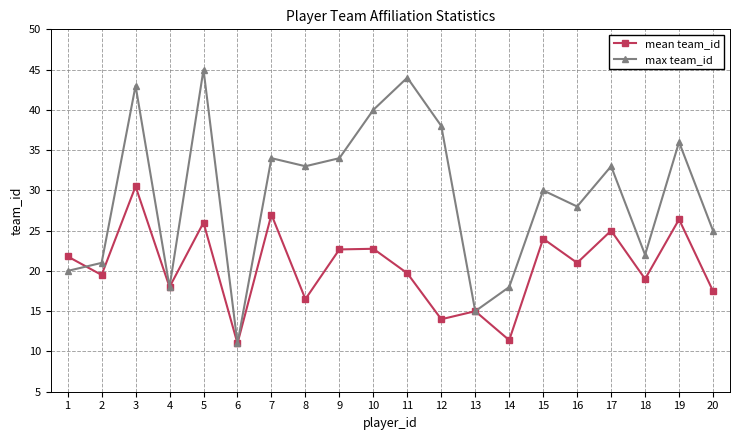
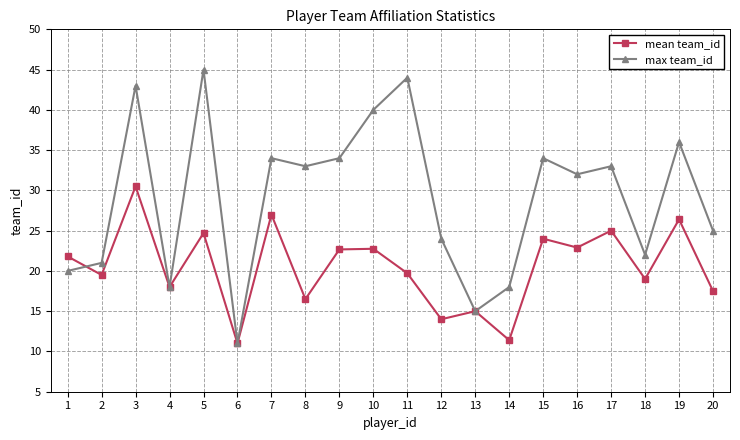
mean team_id, 5: 26 -> 25
max team_id, 12: 38 -> 24
max team_id, 15: 30 -> 34
mean team_id, 16: 21 -> 23
max team_id, 16: 28 -> 32
